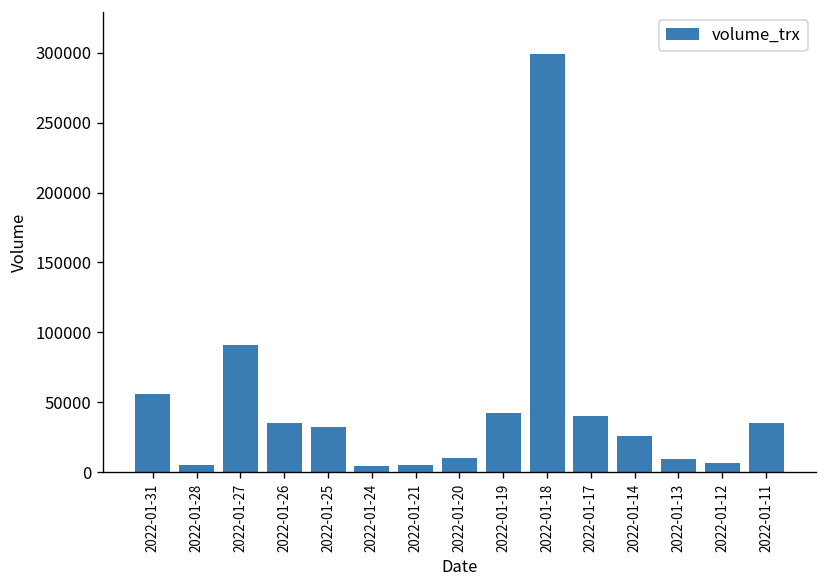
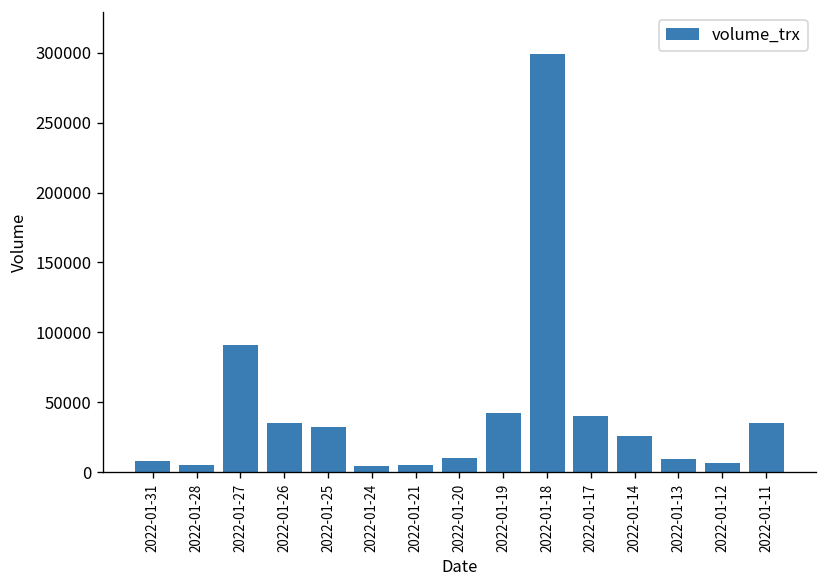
2022-01-31: 56000 -> 8000
